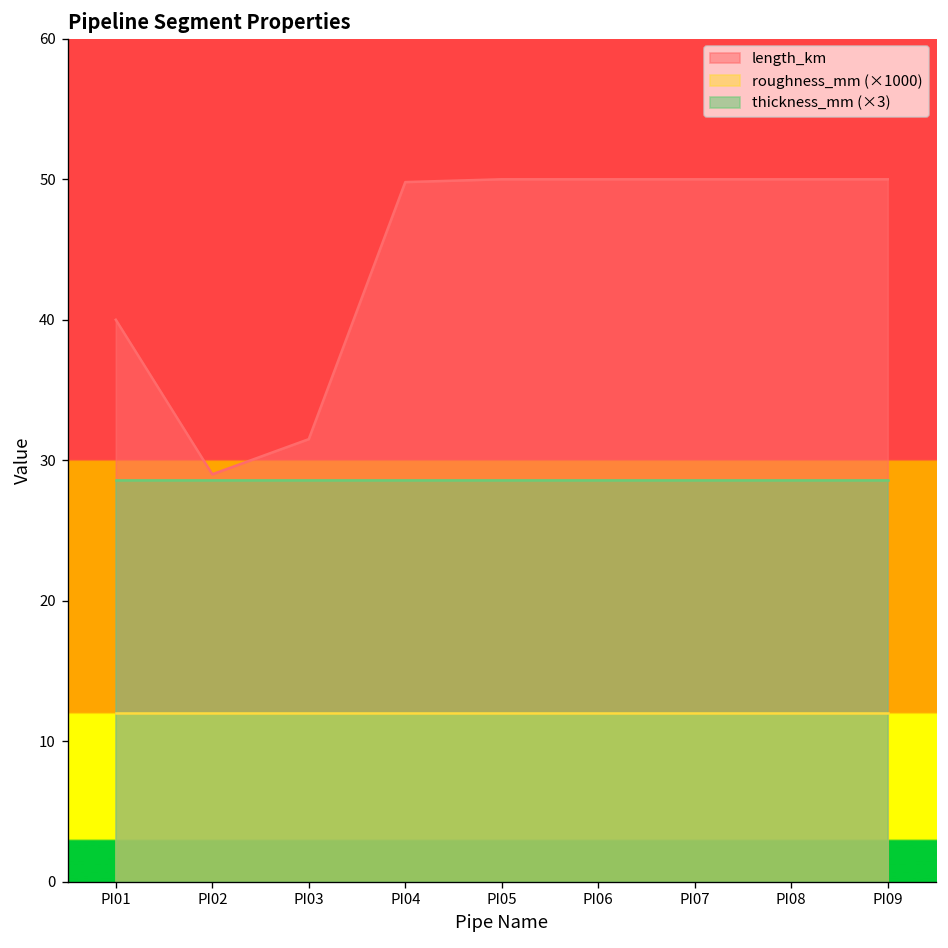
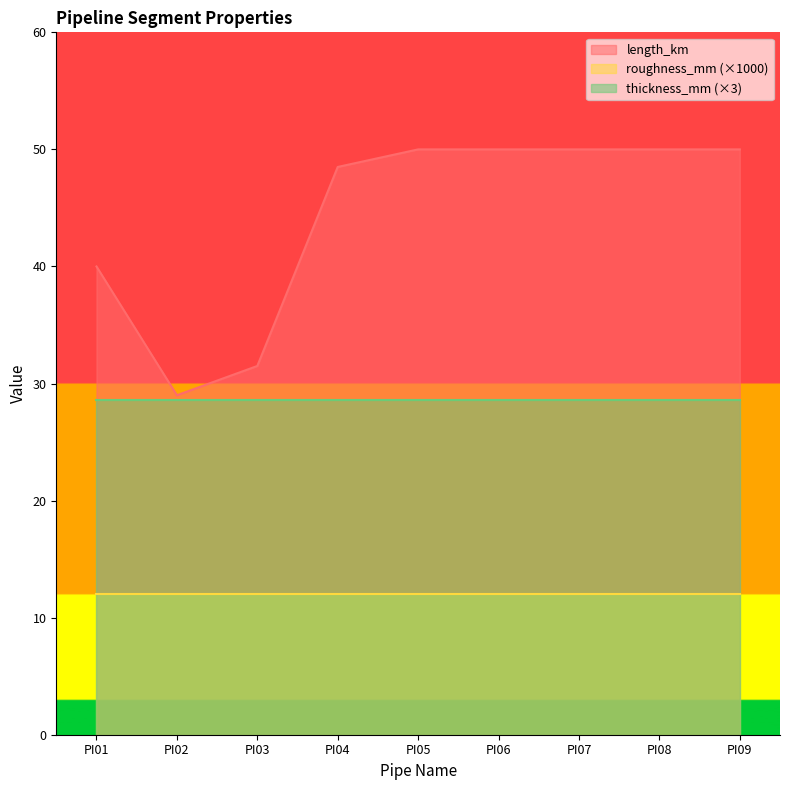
length_km, PI04: 49.8 -> 48.5
